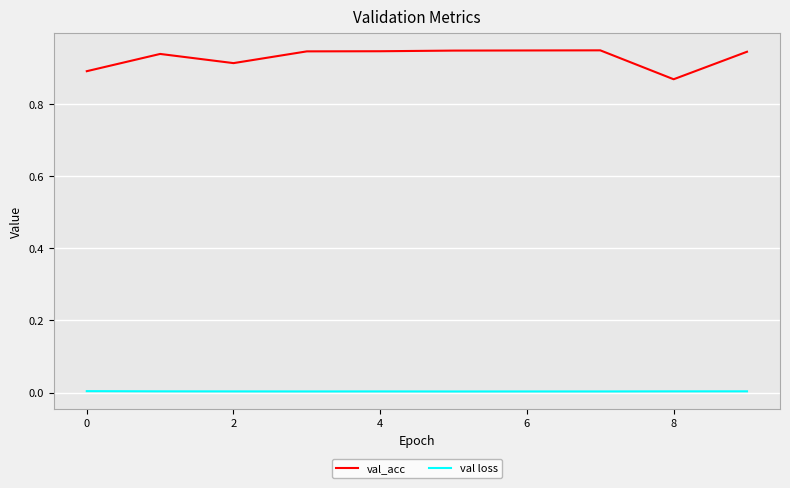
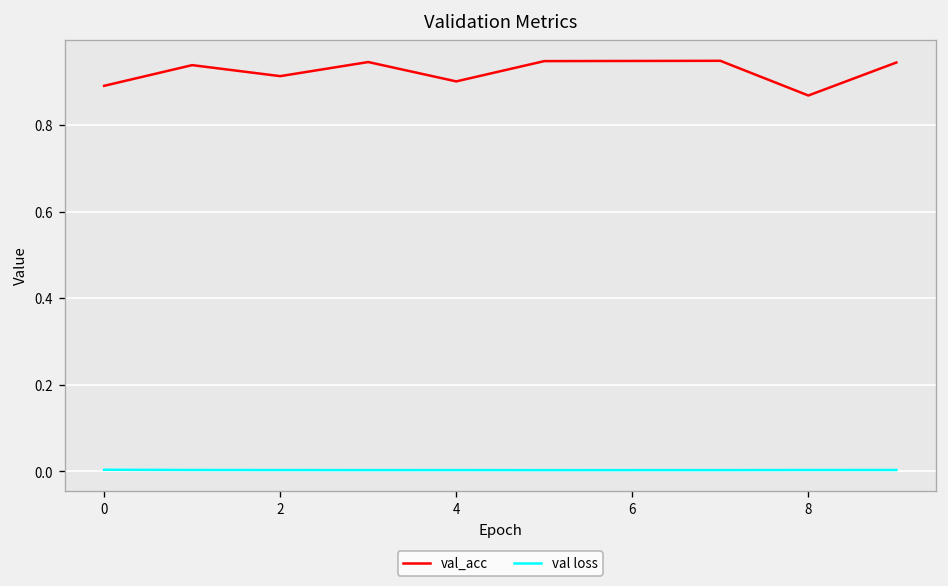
val_acc, 4: 0.95 -> 0.90
